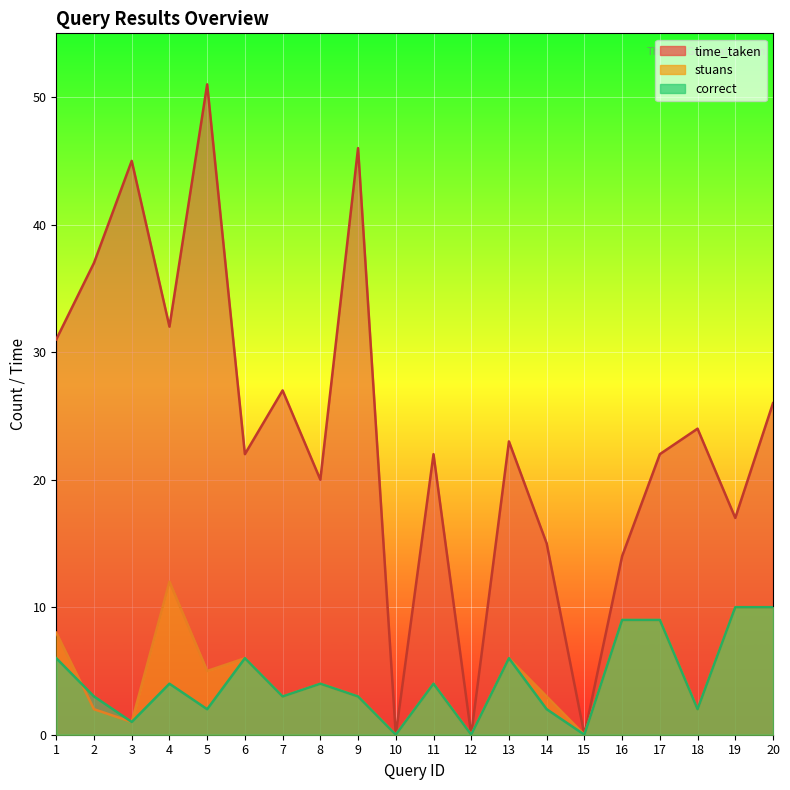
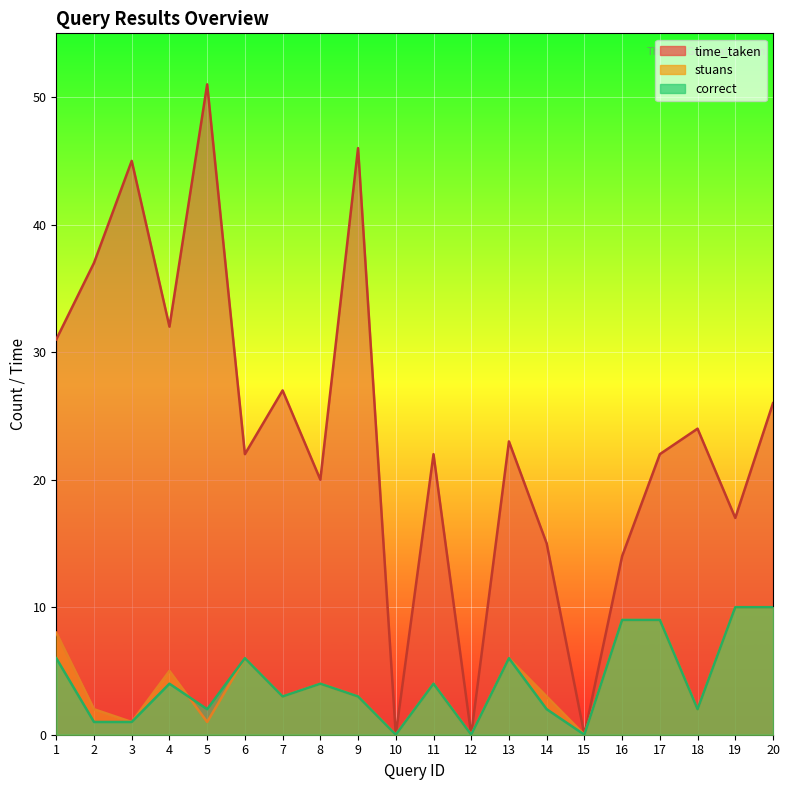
correct, 2: 3 -> 1
stuans, 4: 12 -> 5
stuans, 5: 5 -> 1
